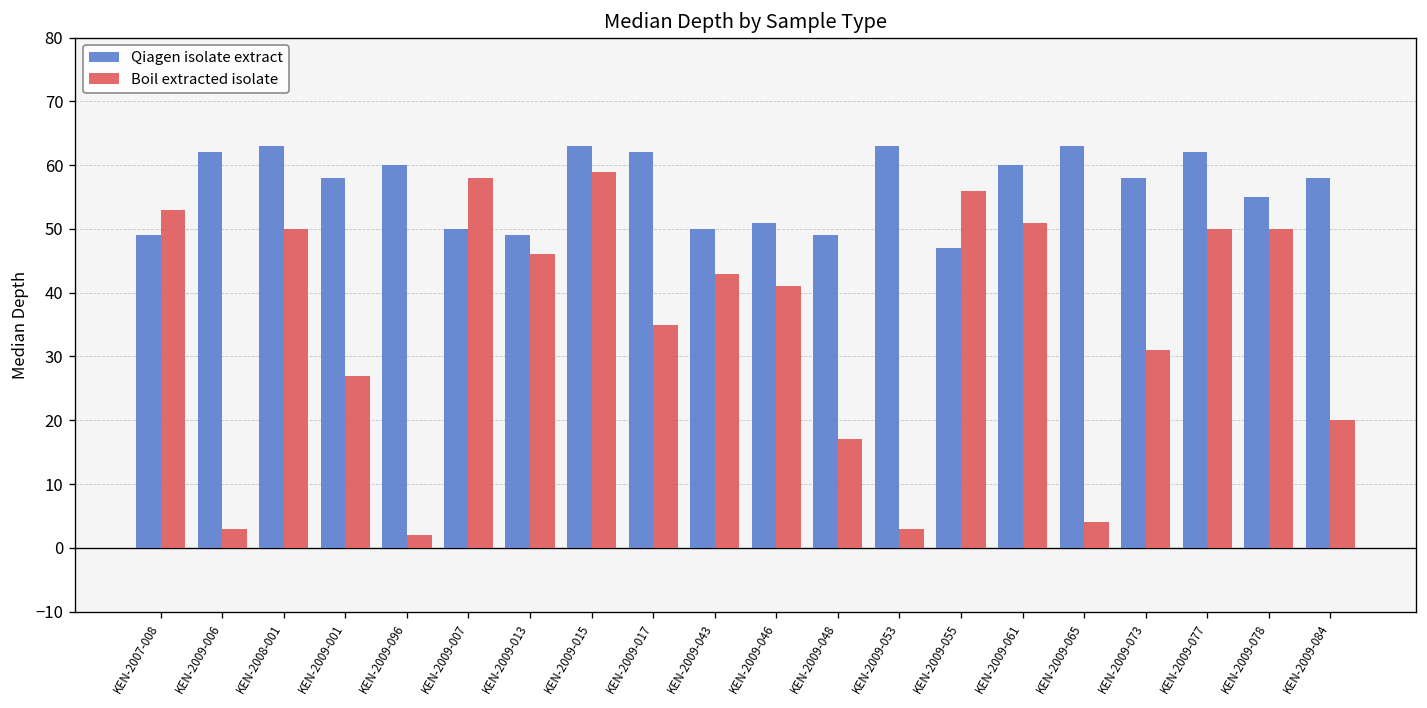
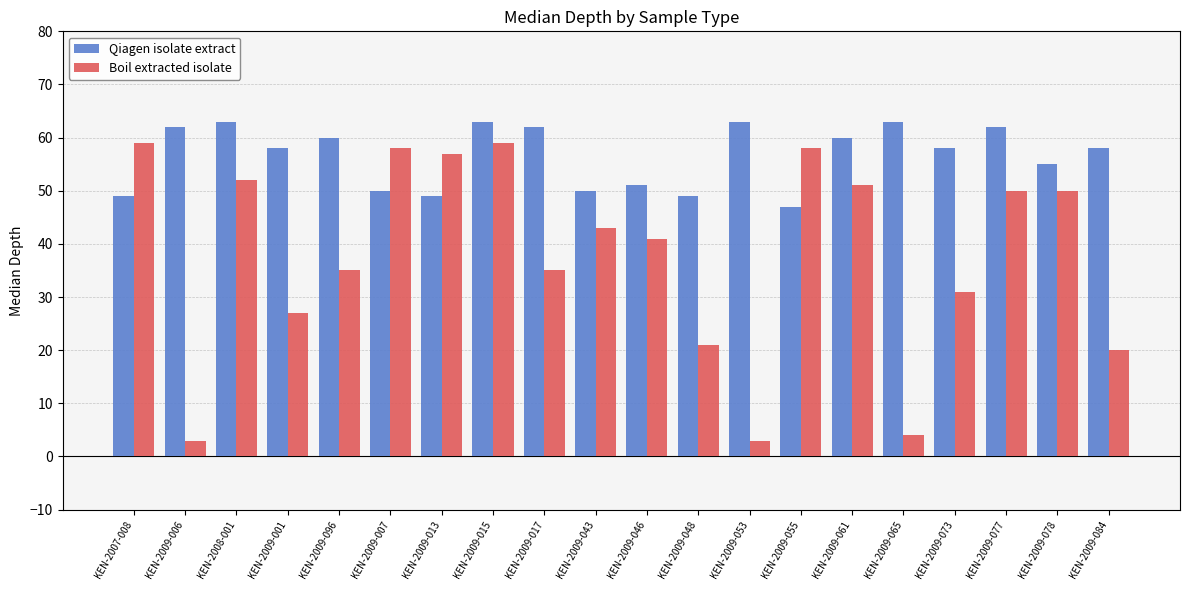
Boil extracted isolate, KEN-2007-008: 53 -> 59
Boil extracted isolate, KEN-2008-001: 50 -> 52
Boil extracted isolate, KEN-2009-096: 2 -> 35
Boil extracted isolate, KEN-2009-013: 46 -> 57
Boil extracted isolate, KEN-2009-048: 17 -> 21
Boil extracted isolate, KEN-2009-055: 56 -> 58
